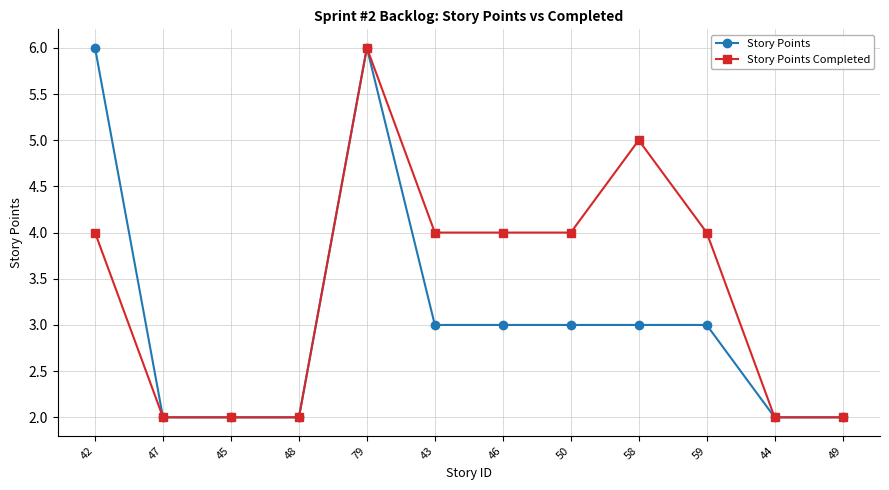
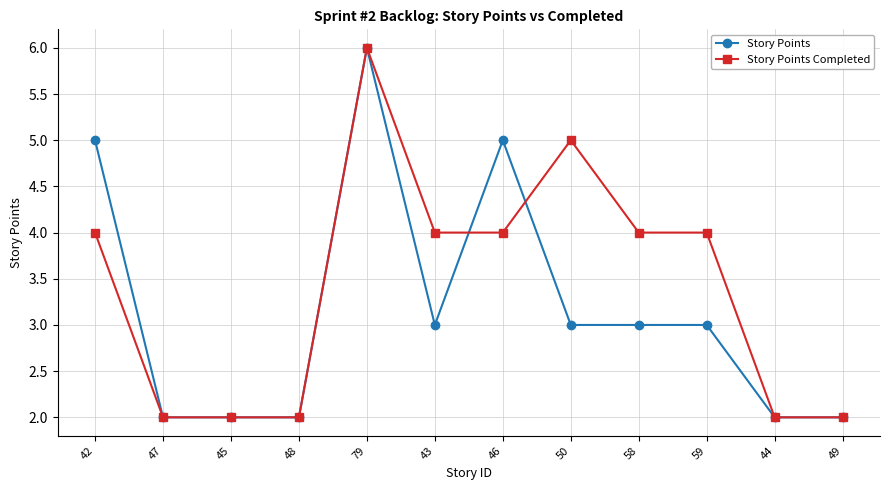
Story Points, 42: 6 -> 5
Story Points, 46: 3 -> 5
Story Points Completed, 50: 4 -> 5
Story Points Completed, 58: 5 -> 4
